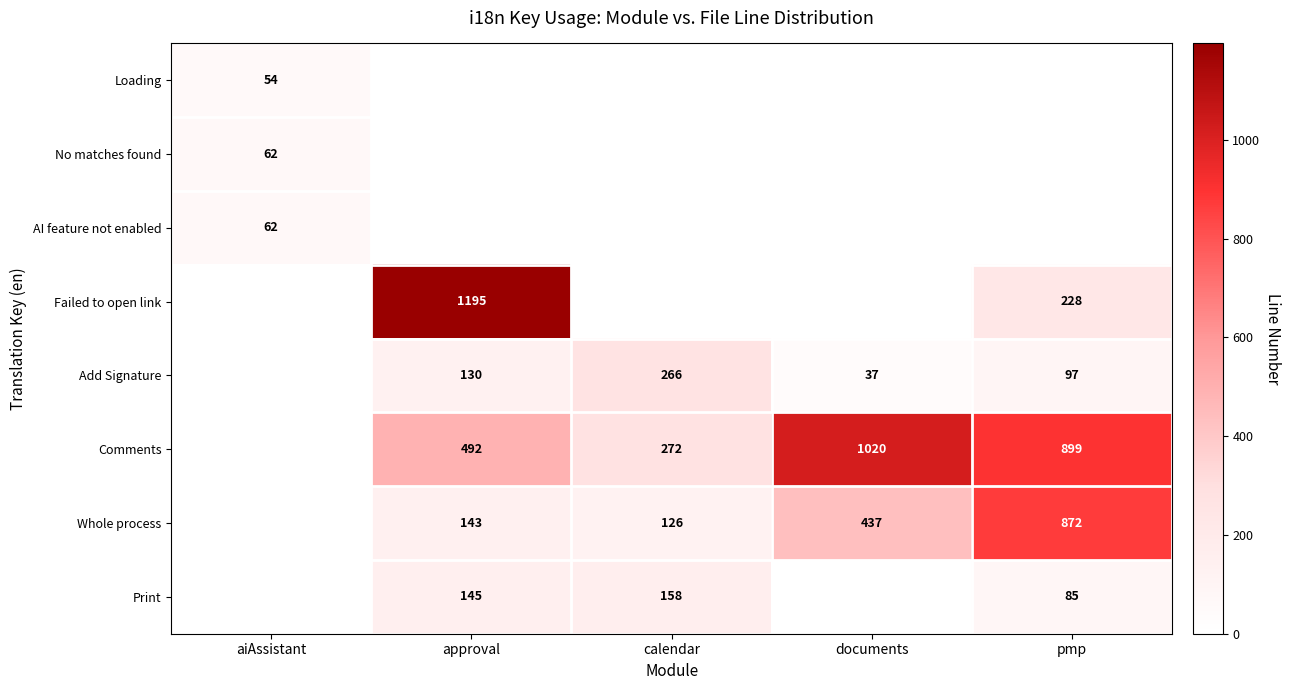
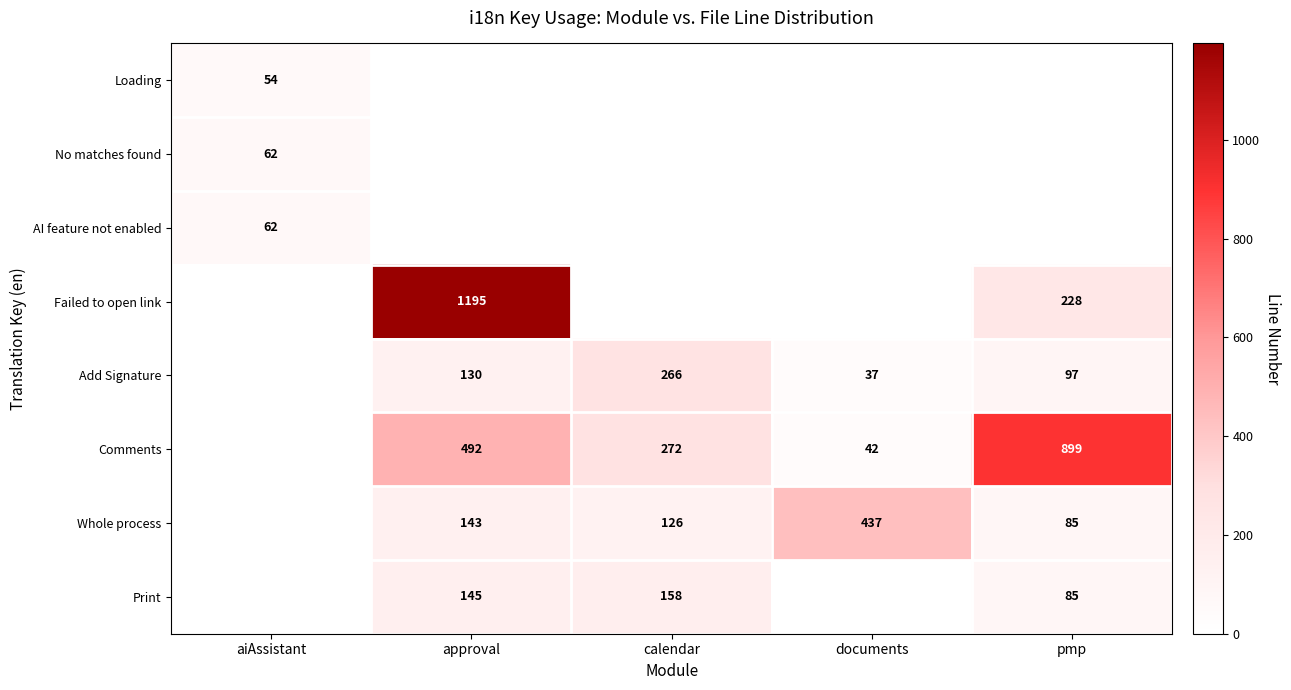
Comments, documents: 1020 -> 42
Whole process, pmp: 872 -> 85
